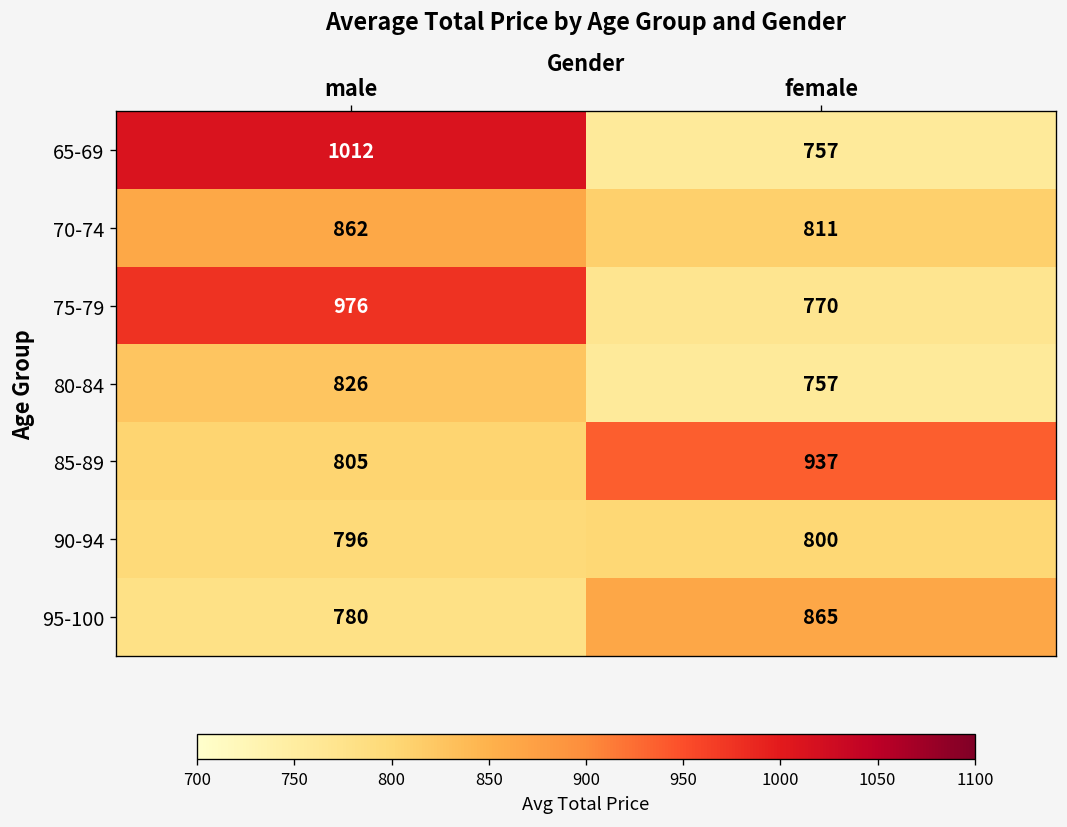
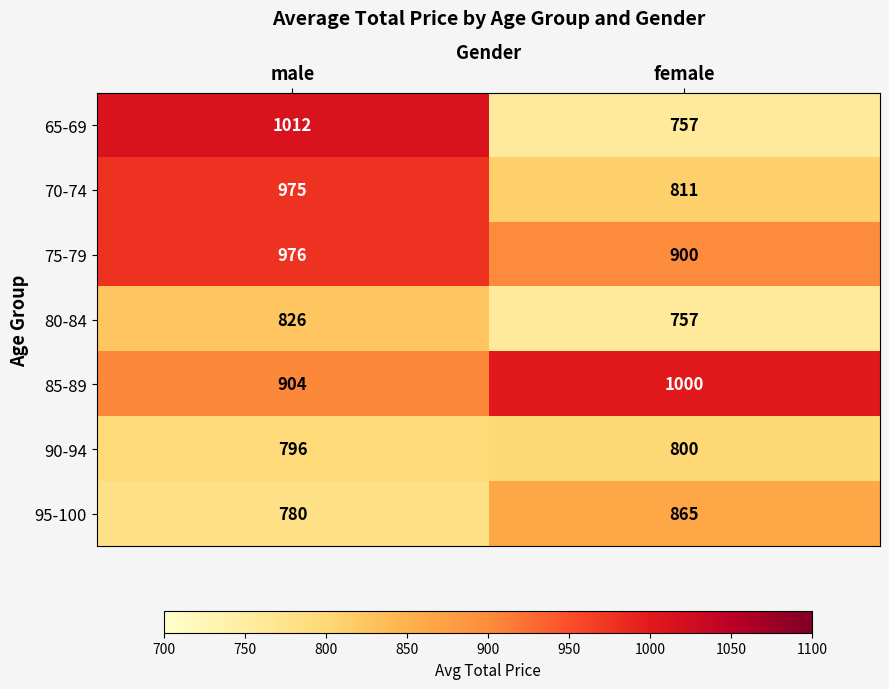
70-74, male: 862 -> 975
75-79, female: 770 -> 900
85-89, male: 805 -> 904
85-89, female: 937 -> 1000
